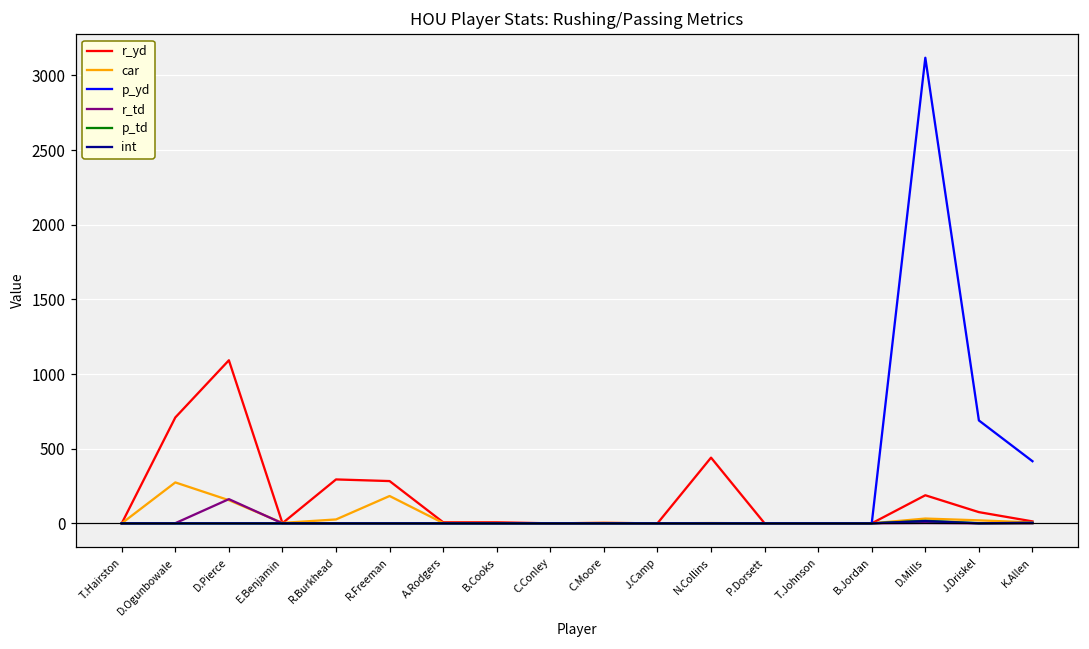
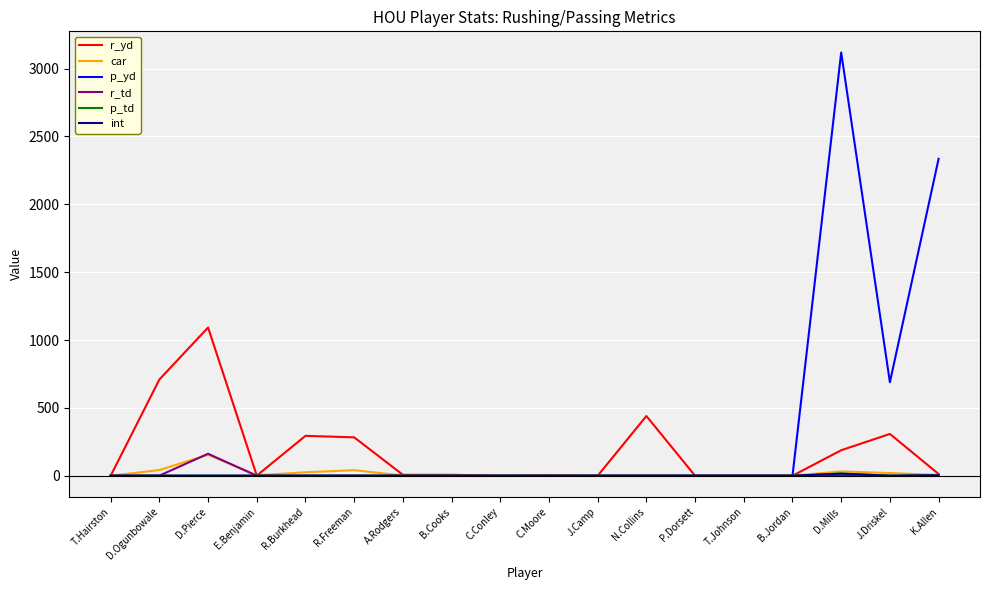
car, D.Ogunbowale: 270 -> 40
car, R.Freeman: 180 -> 40
r_yd, J.Driskel: 80 -> 310
p_yd, K.Allen: 420 -> 2340
